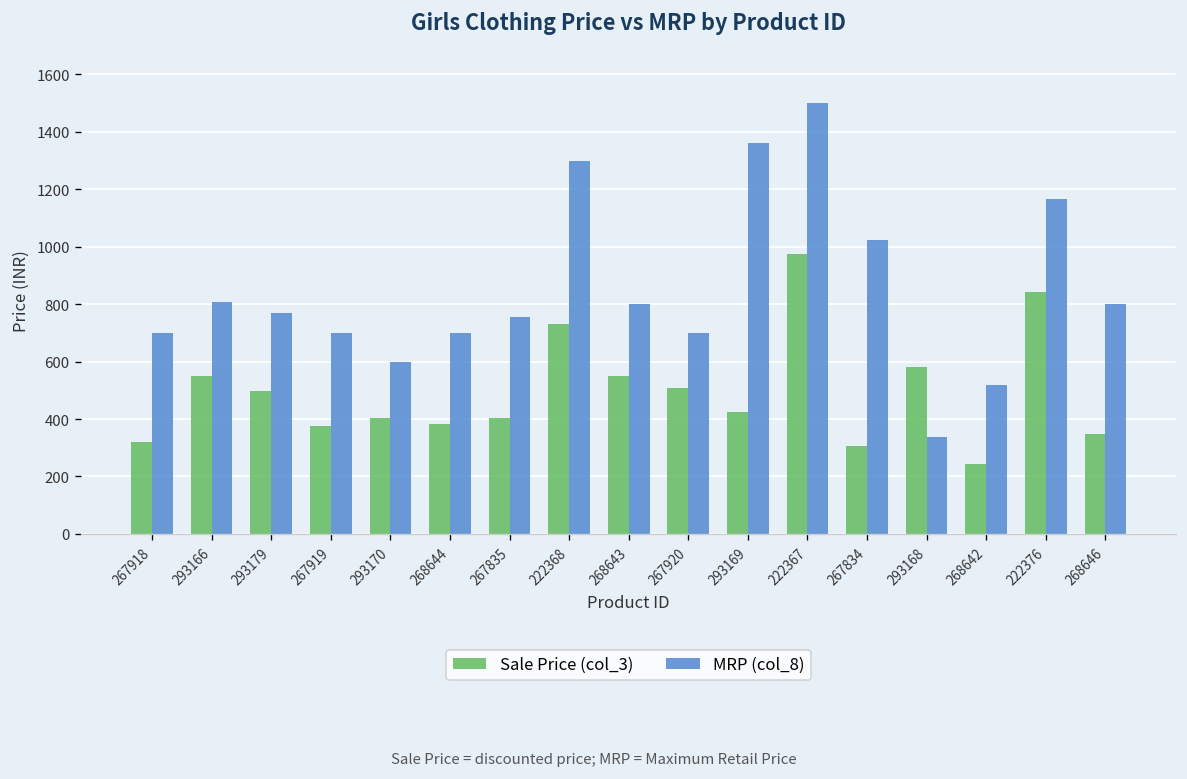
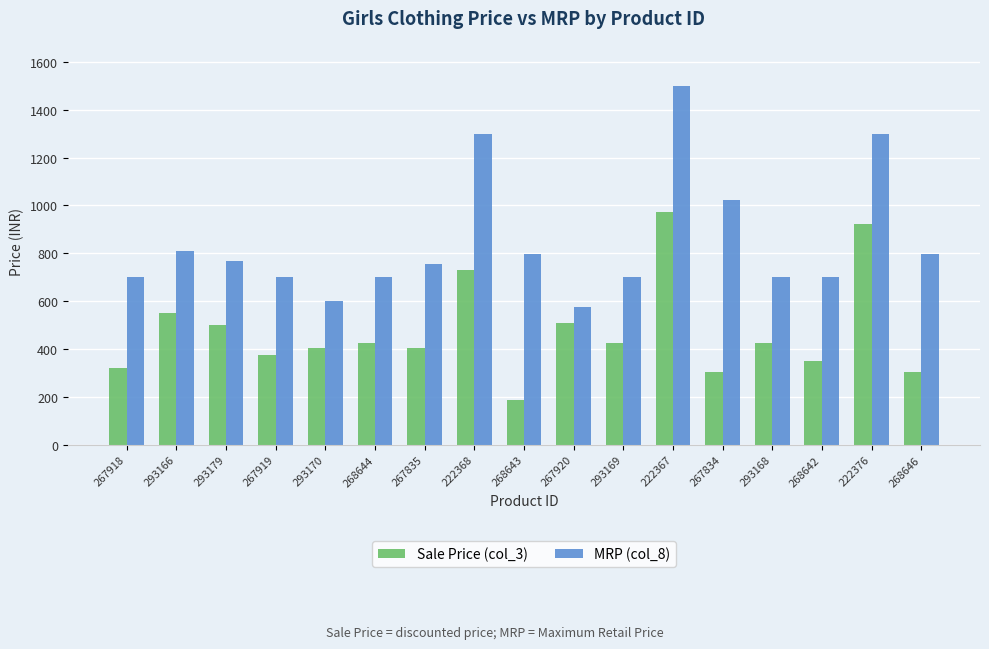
Sale Price (col_3), 268644: 380 -> 420
Sale Price (col_3), 268643: 550 -> 190
MRP (col_8), 267920: 700 -> 580
MRP (col_8), 293169: 1360 -> 700
Sale Price (col_3), 293168: 580 -> 420
MRP (col_8), 293168: 340 -> 700
Sale Price (col_3), 268642: 240 -> 350
MRP (col_8), 268642: 520 -> 700
Sale Price (col_3), 222376: 840 -> 920
MRP (col_8), 222376: 1170 -> 1300
Sale Price (col_3), 268646: 350 -> 310
